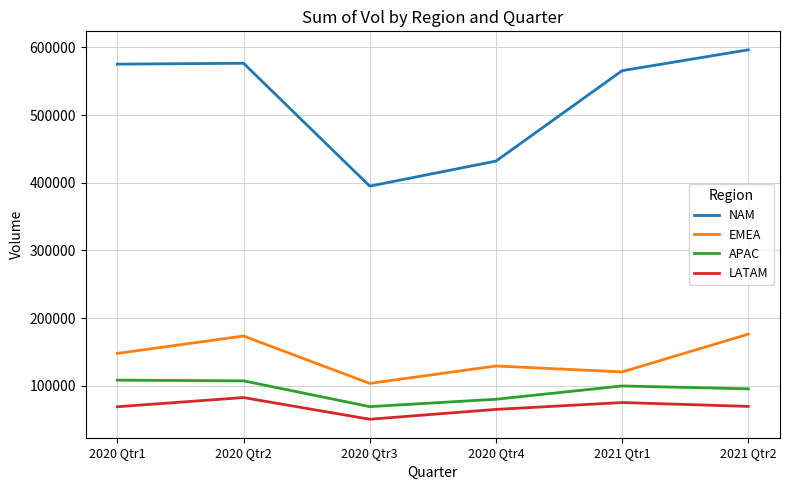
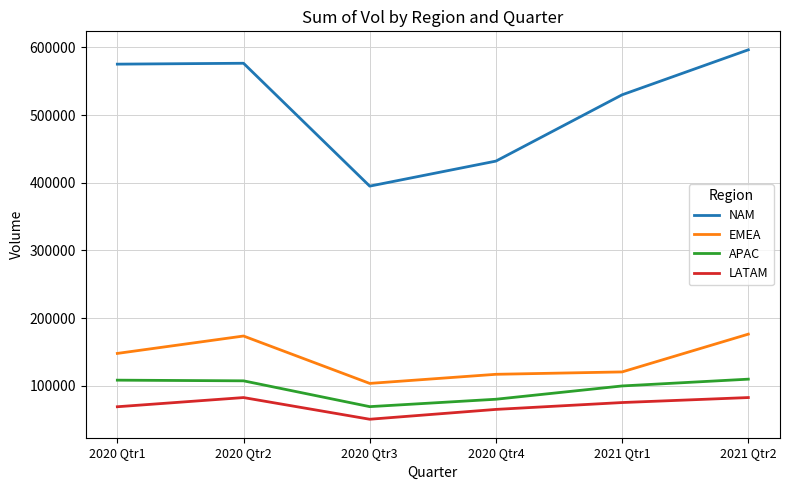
EMEA, 2020 Qtr4: 130000 -> 120000
NAM, 2021 Qtr1: 570000 -> 530000
APAC, 2021 Qtr2: 100000 -> 110000
LATAM, 2021 Qtr2: 70000 -> 80000
